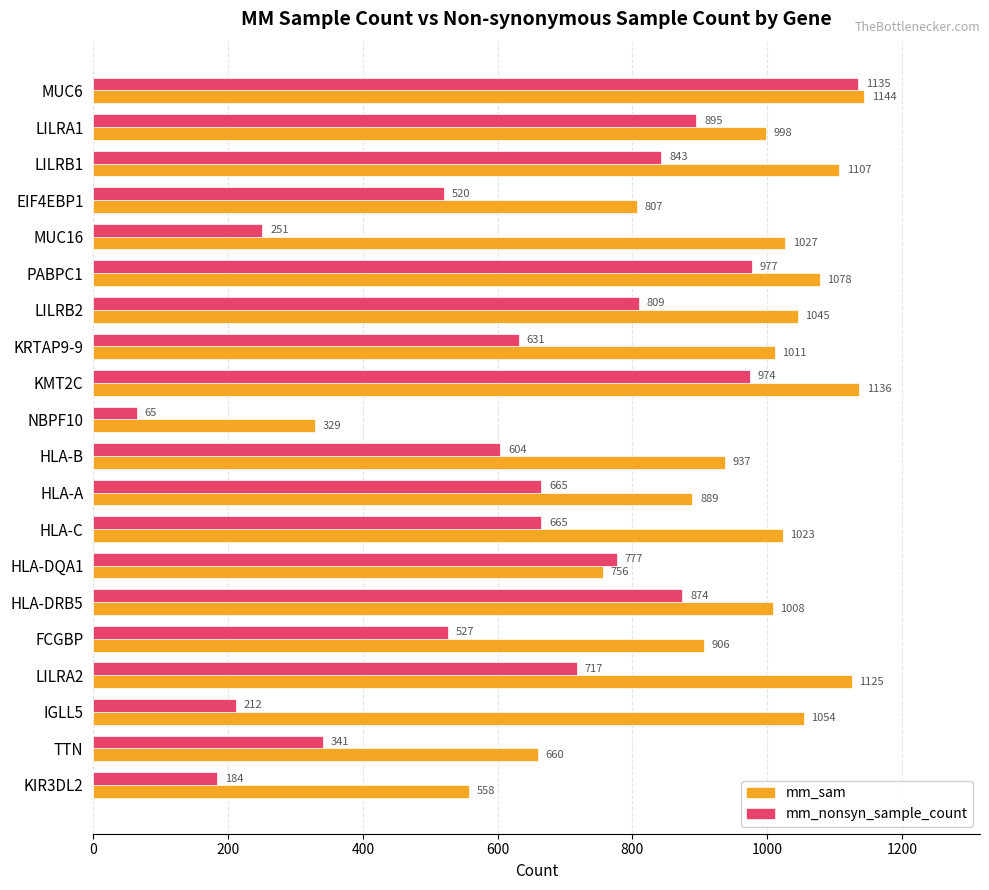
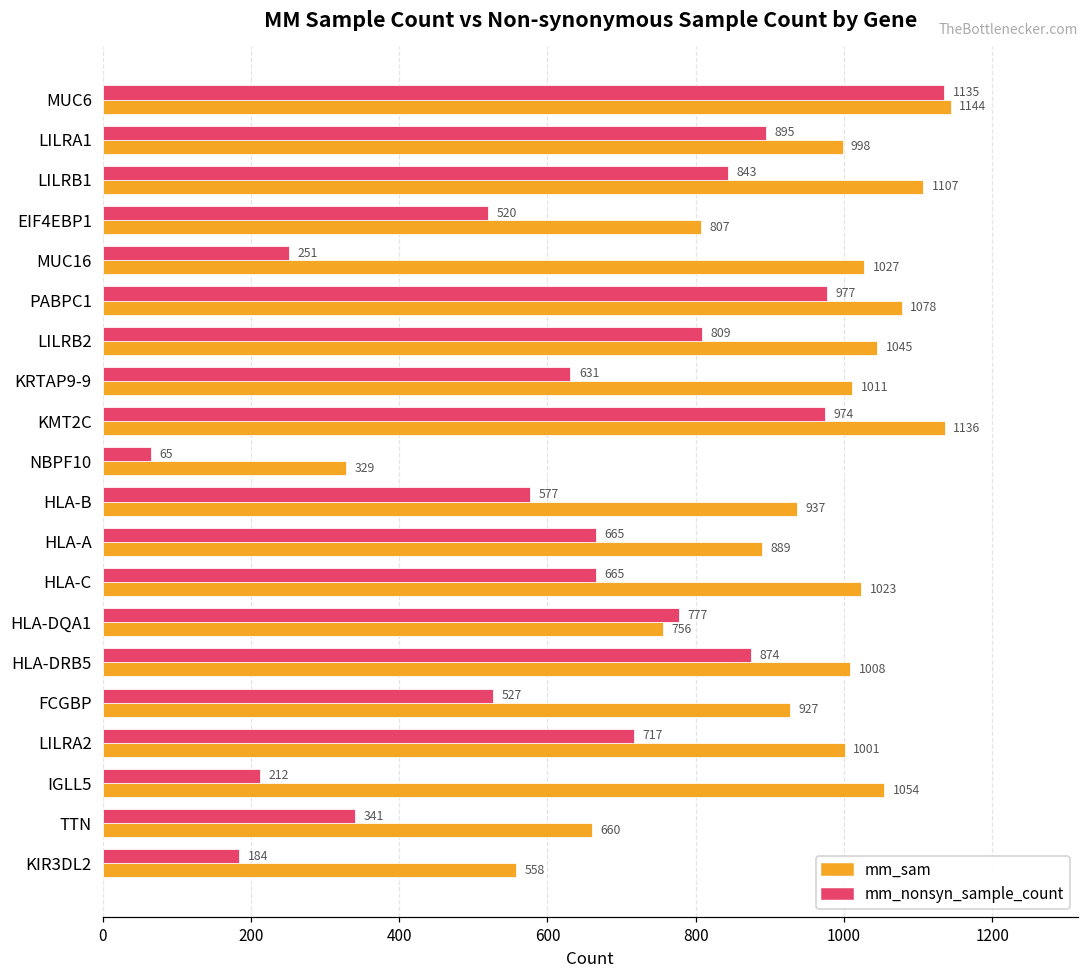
mm_nonsyn_sample_count, HLA-B: 604 -> 577
mm_sam, FCGBP: 906 -> 927
mm_sam, LILRA2: 1125 -> 1001
